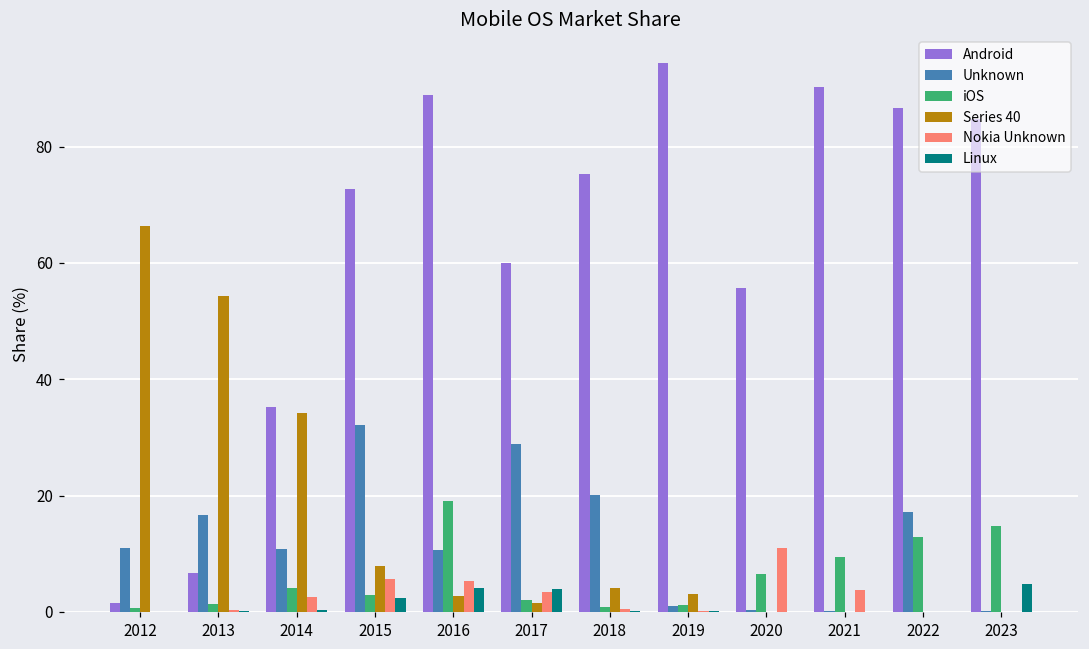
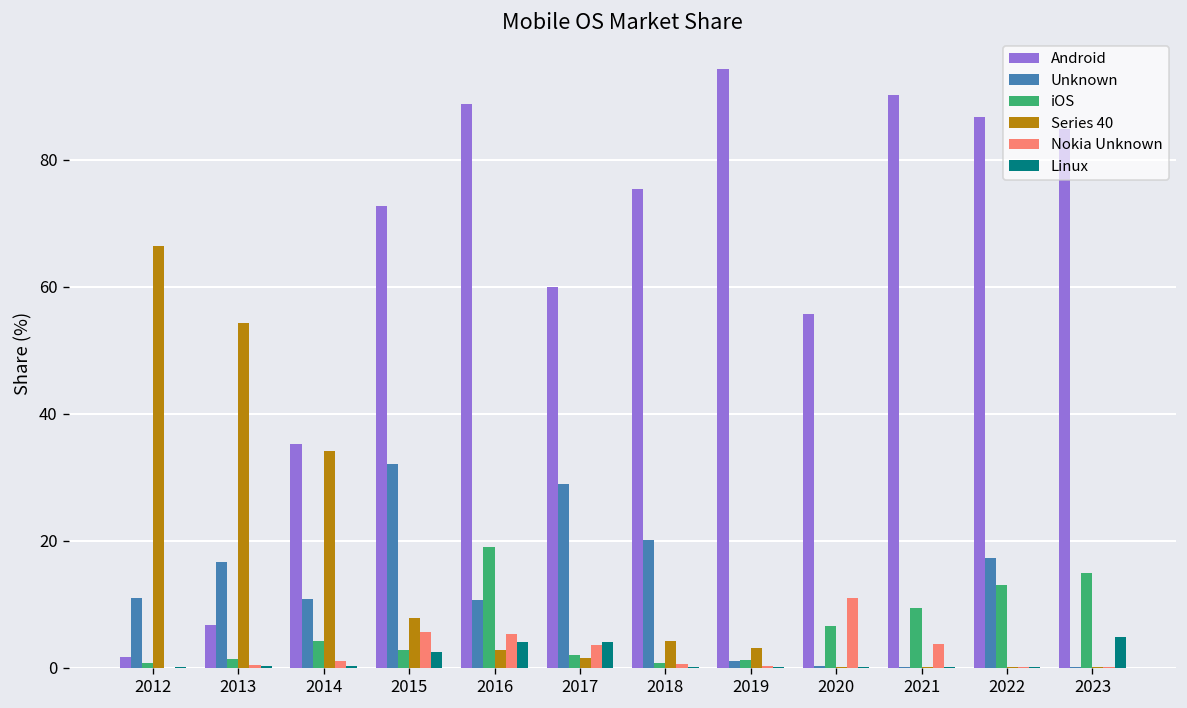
Nokia Unknown, 2014: 3 -> 1
